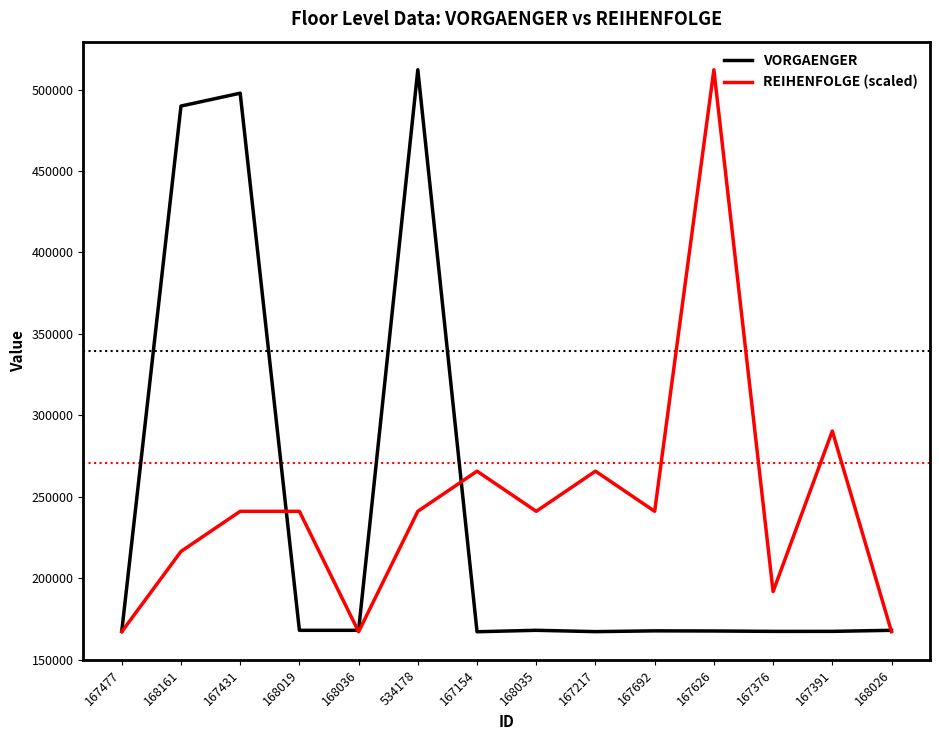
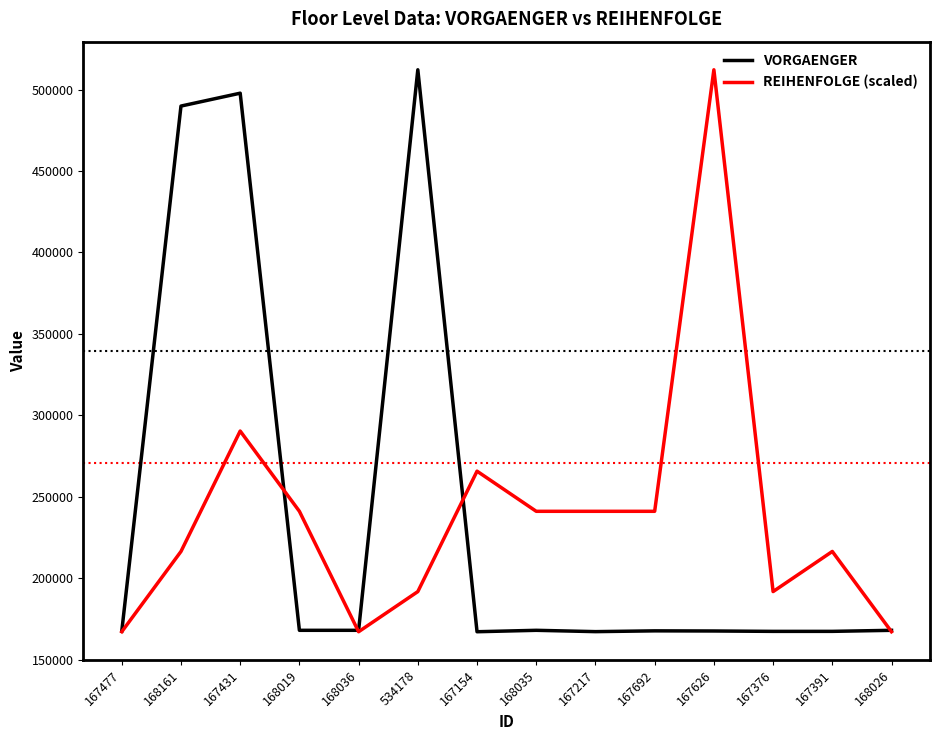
REIHENFOLGE (scaled), 167431: 241000 -> 290000
REIHENFOLGE (scaled), 534178: 241000 -> 192000
REIHENFOLGE (scaled), 167217: 266000 -> 241000
REIHENFOLGE (scaled), 167391: 290000 -> 216000
